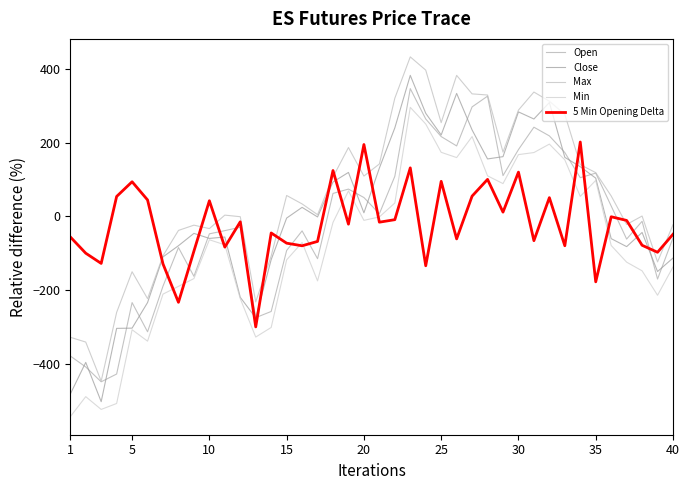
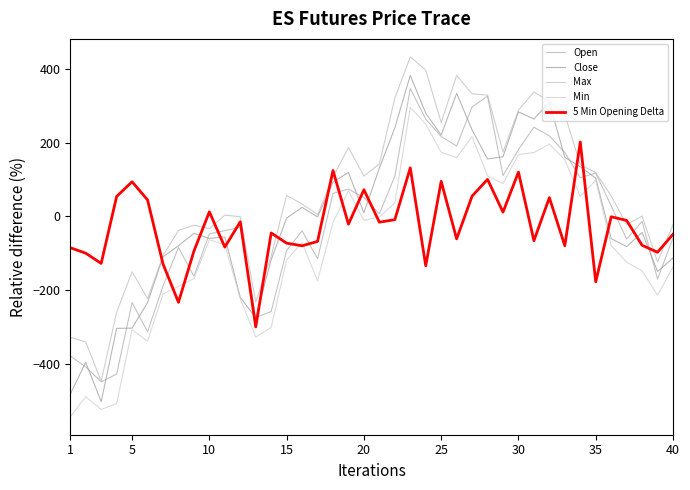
5 Min Opening Delta, 1: -60 -> -90
5 Min Opening Delta, 10: 40 -> 10
5 Min Opening Delta, 20: 200 -> 70
